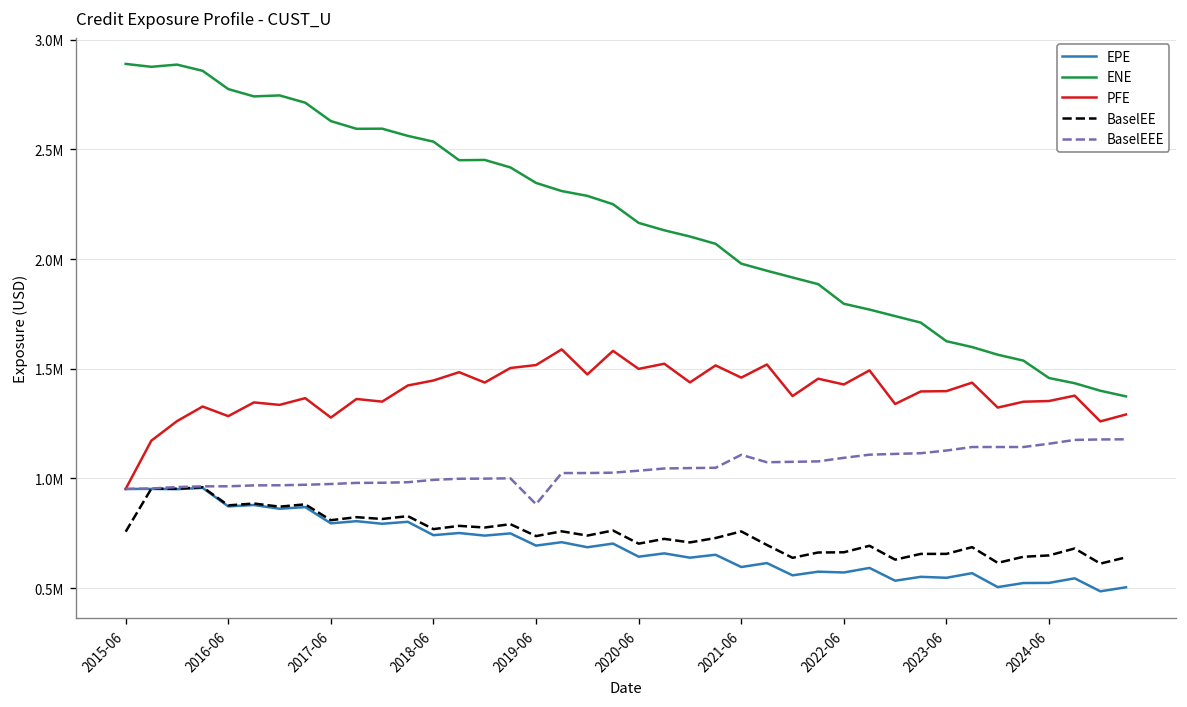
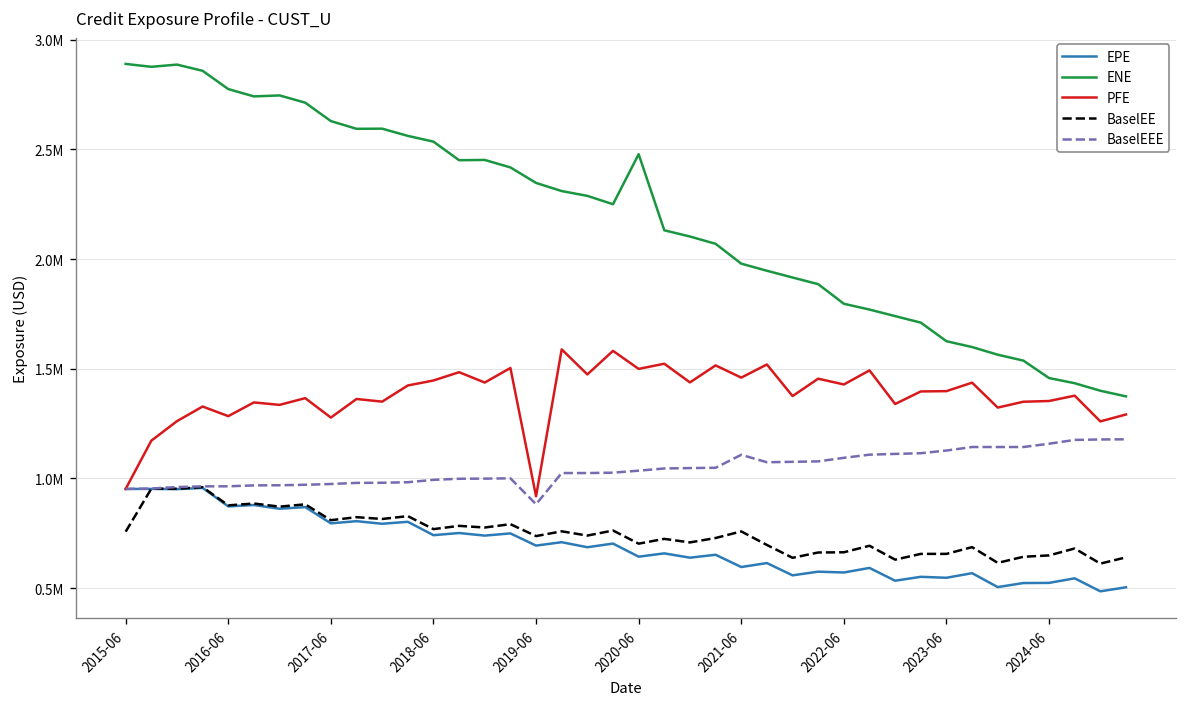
PFE, 2019-06: 1520000 -> 920000
ENE, 2020-06: 2170000 -> 2480000
